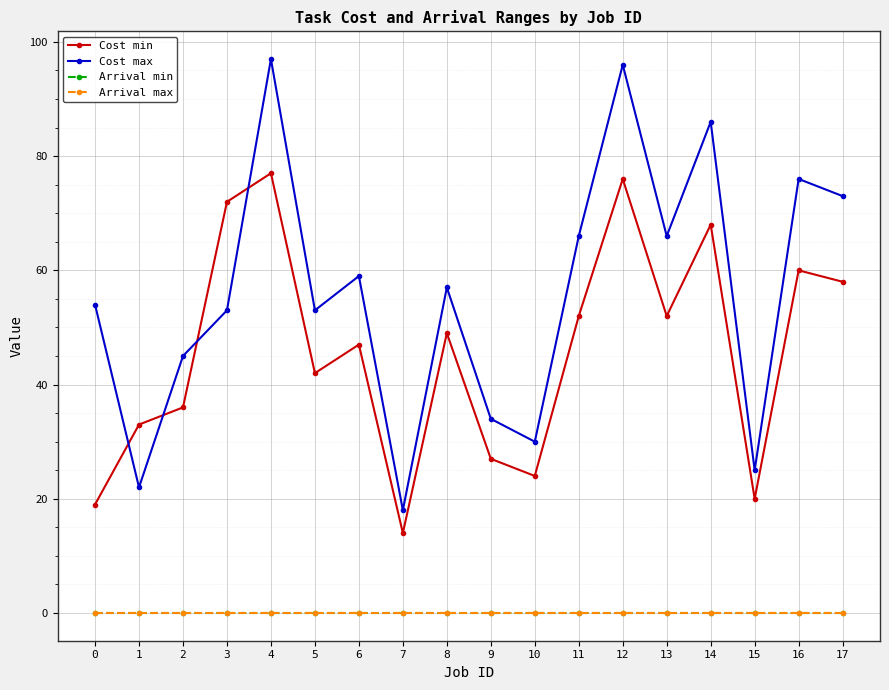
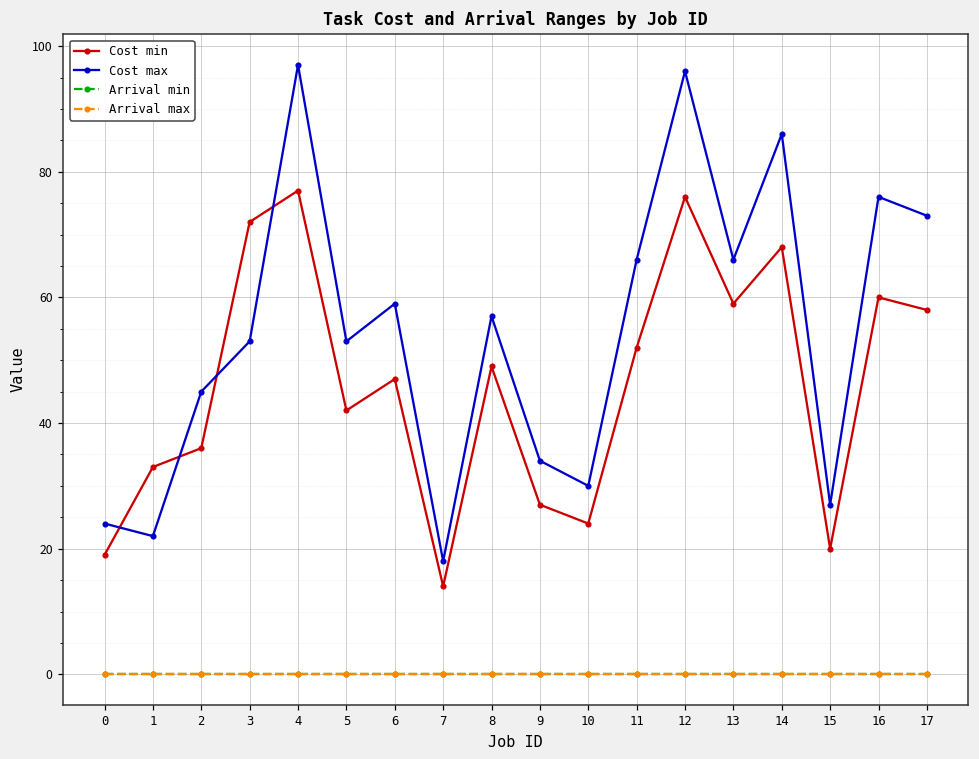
Cost max, 0: 54 -> 24
Cost min, 13: 52 -> 59
Cost max, 15: 25 -> 27
